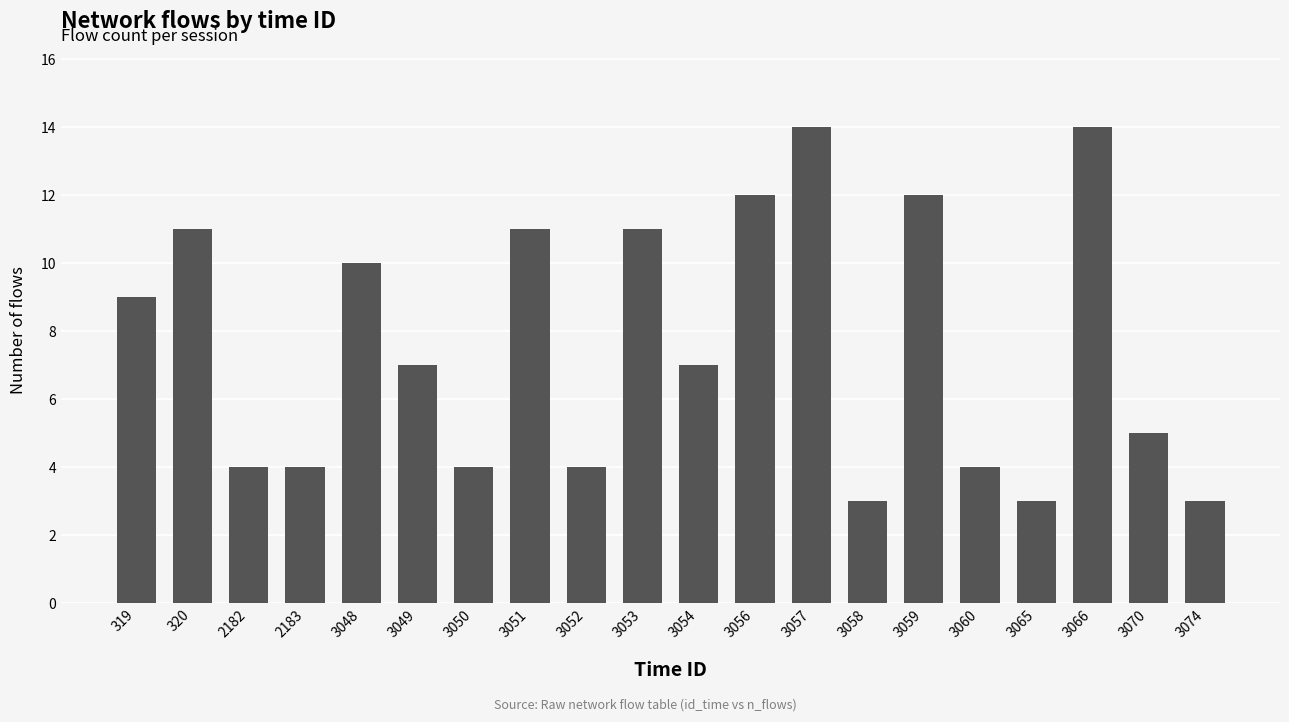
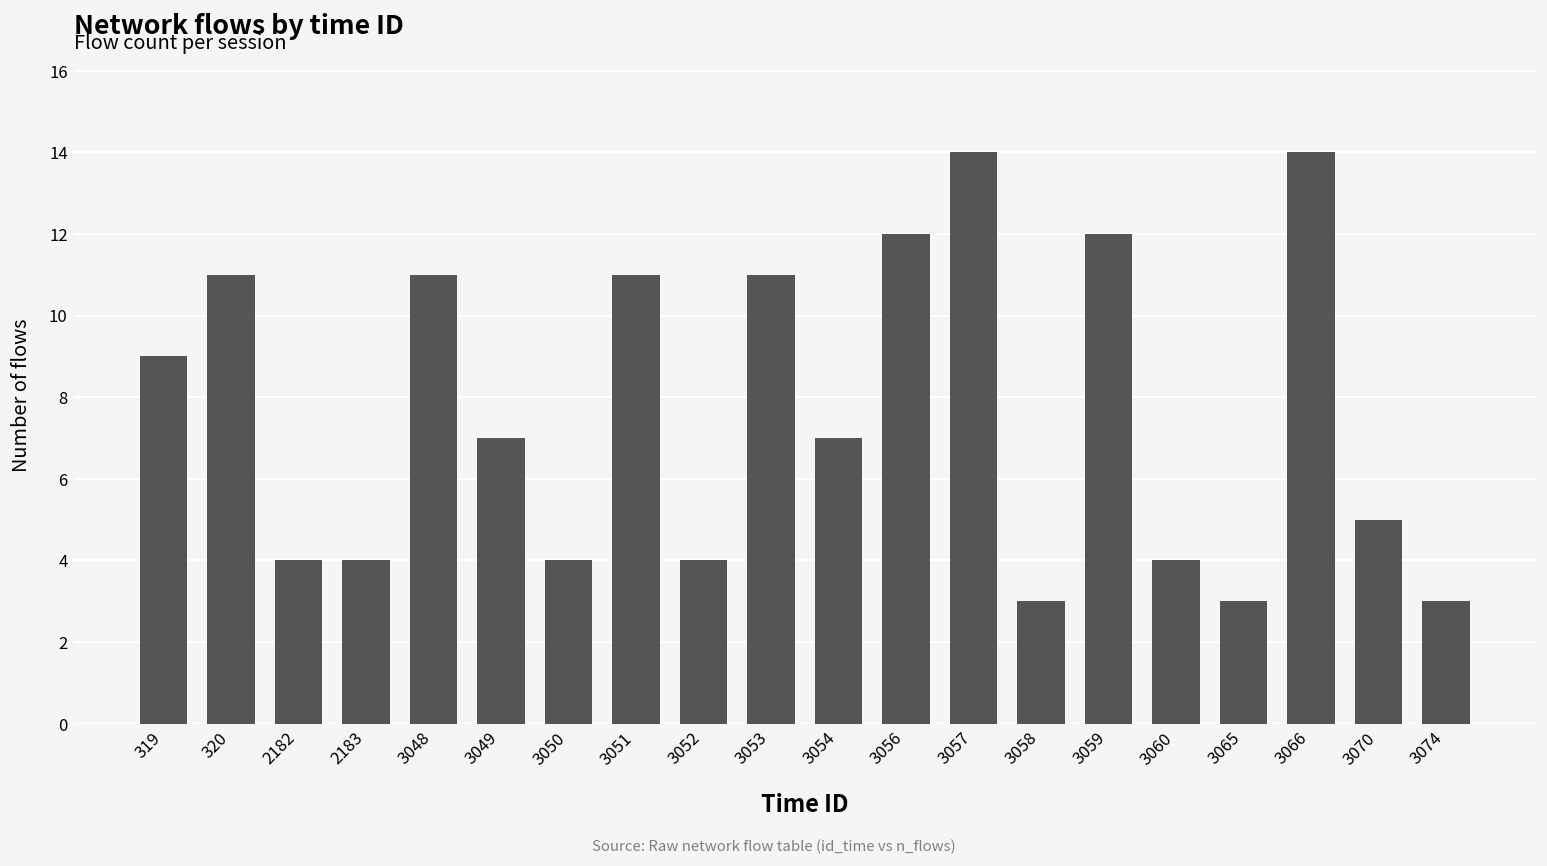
3048: 10 -> 11
